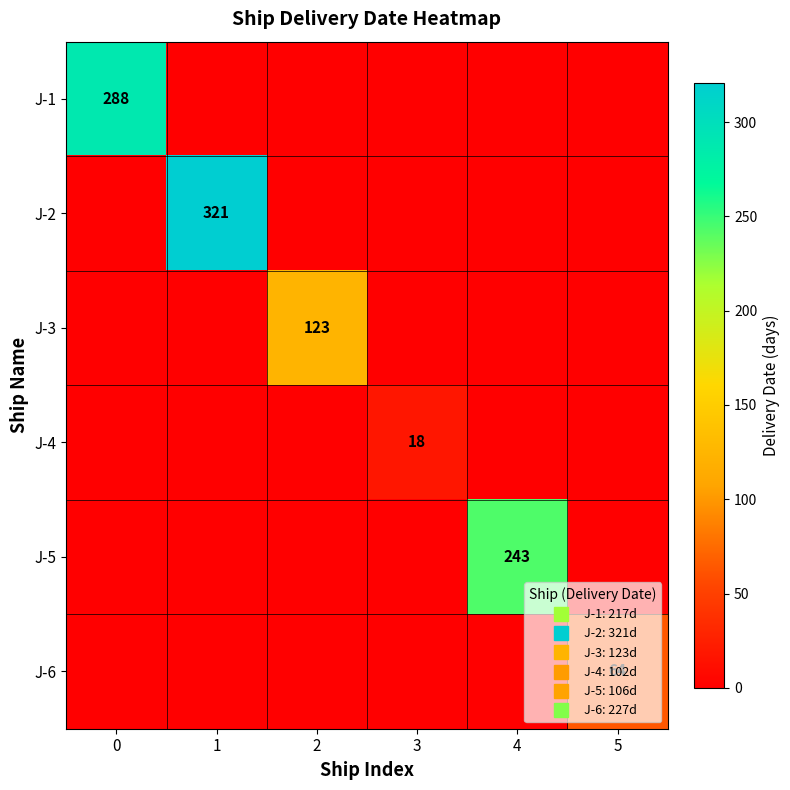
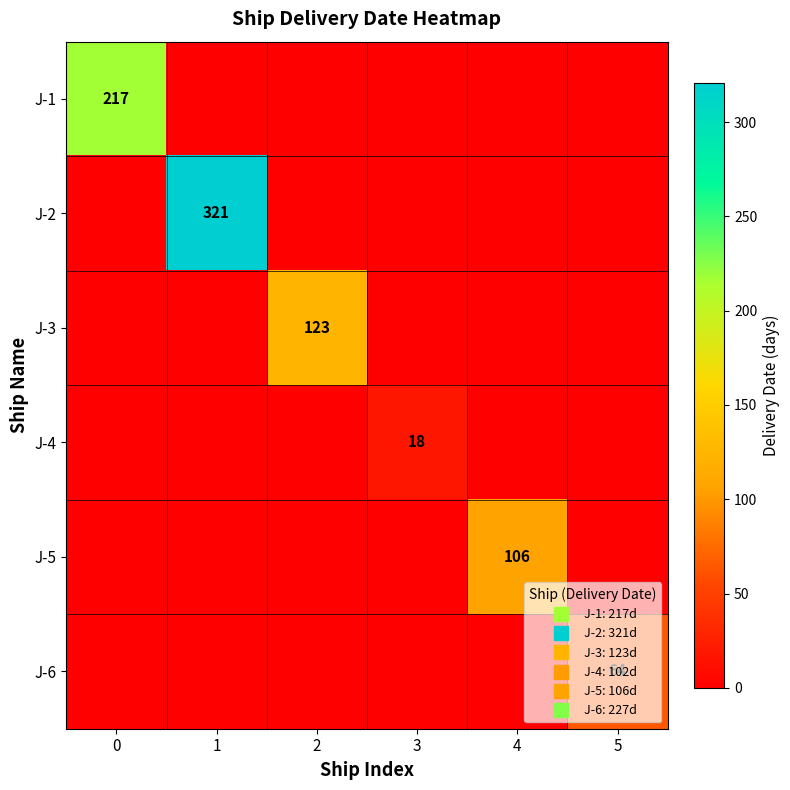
J-1, 0: 288 -> 217
J-5, 4: 243 -> 106
